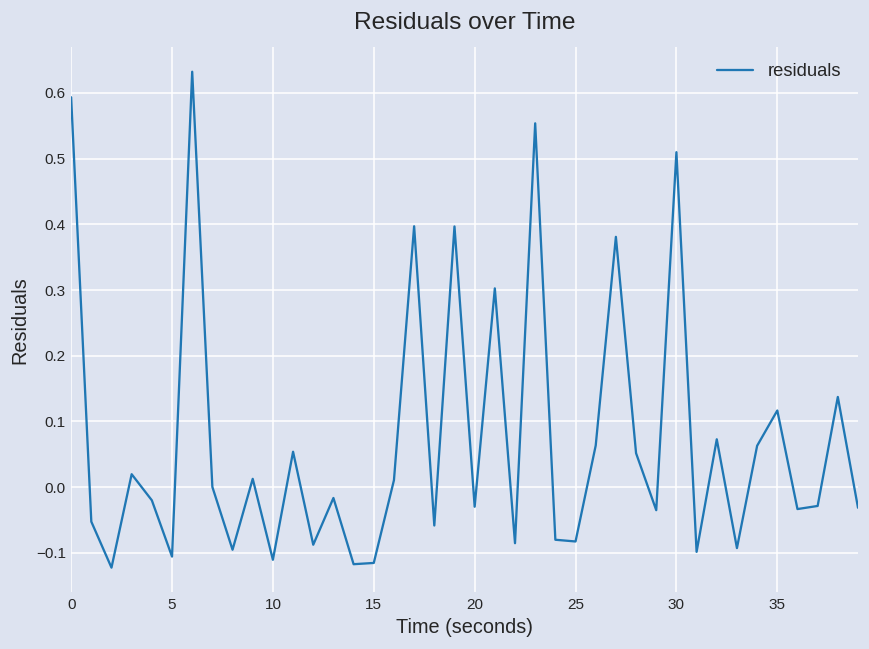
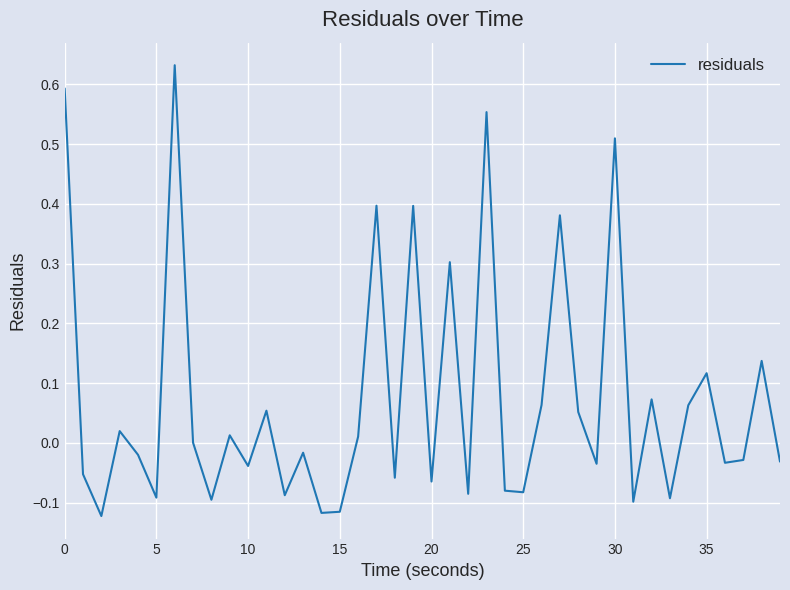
5: -0.11 -> -0.09
10: -0.11 -> -0.04
20: -0.03 -> -0.06
